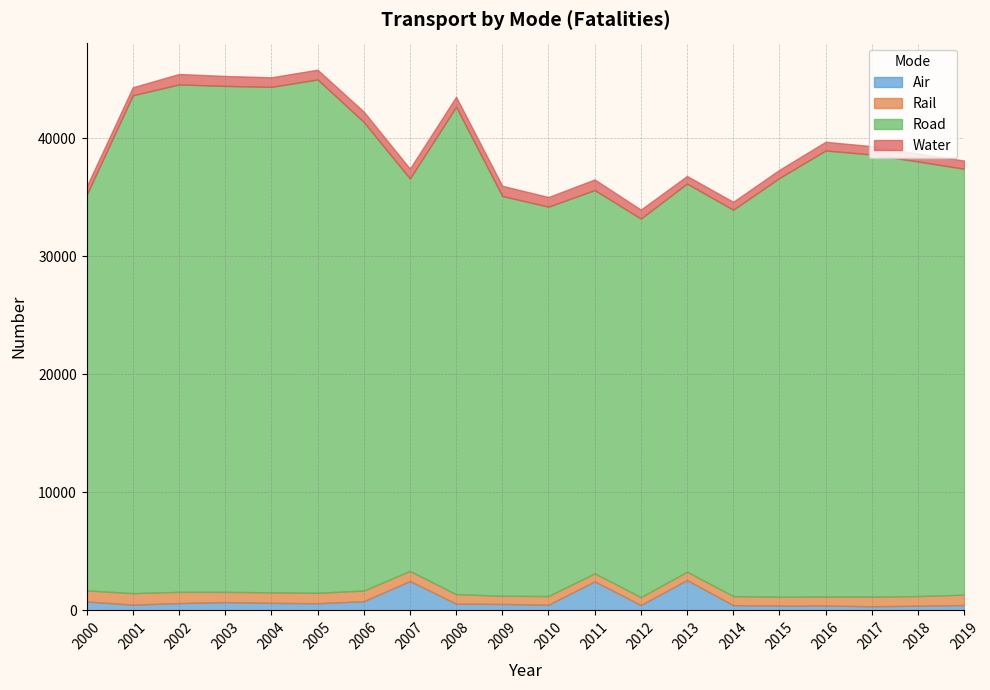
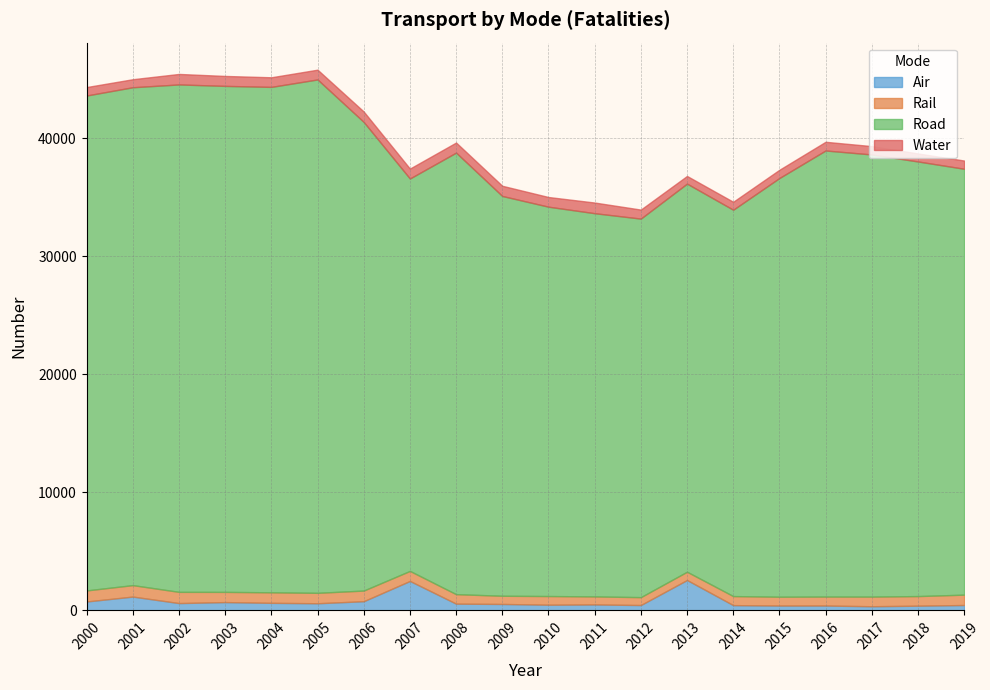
Road, 2000: 33500 -> 41900
Air, 2001: 500 -> 1200
Road, 2008: 41300 -> 37400
Air, 2011: 2500 -> 500
